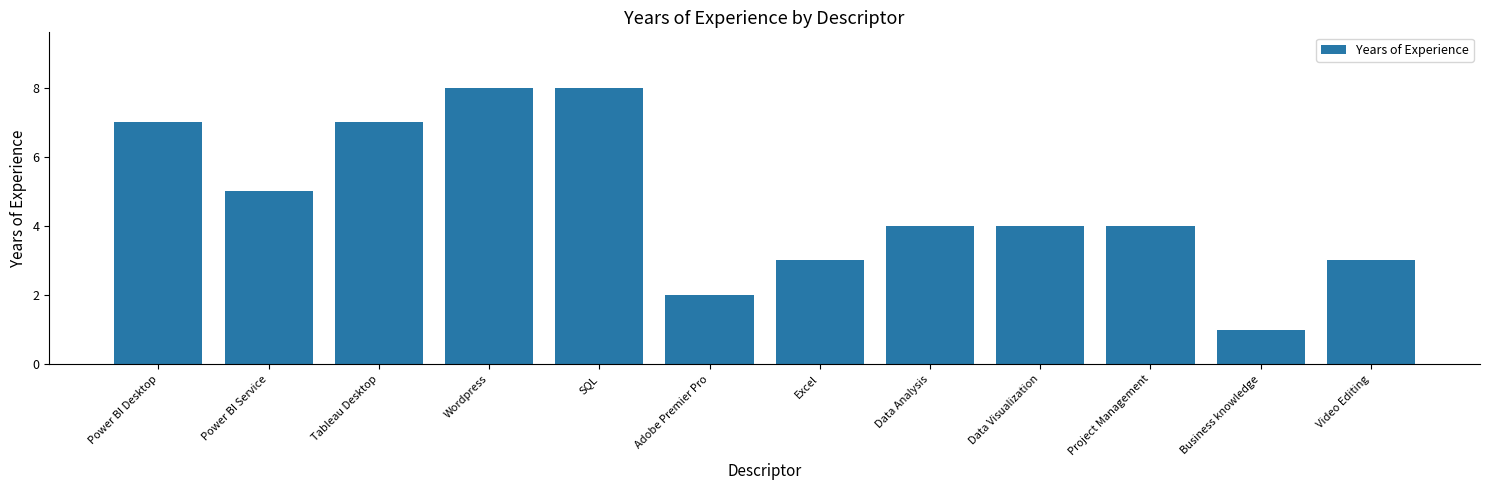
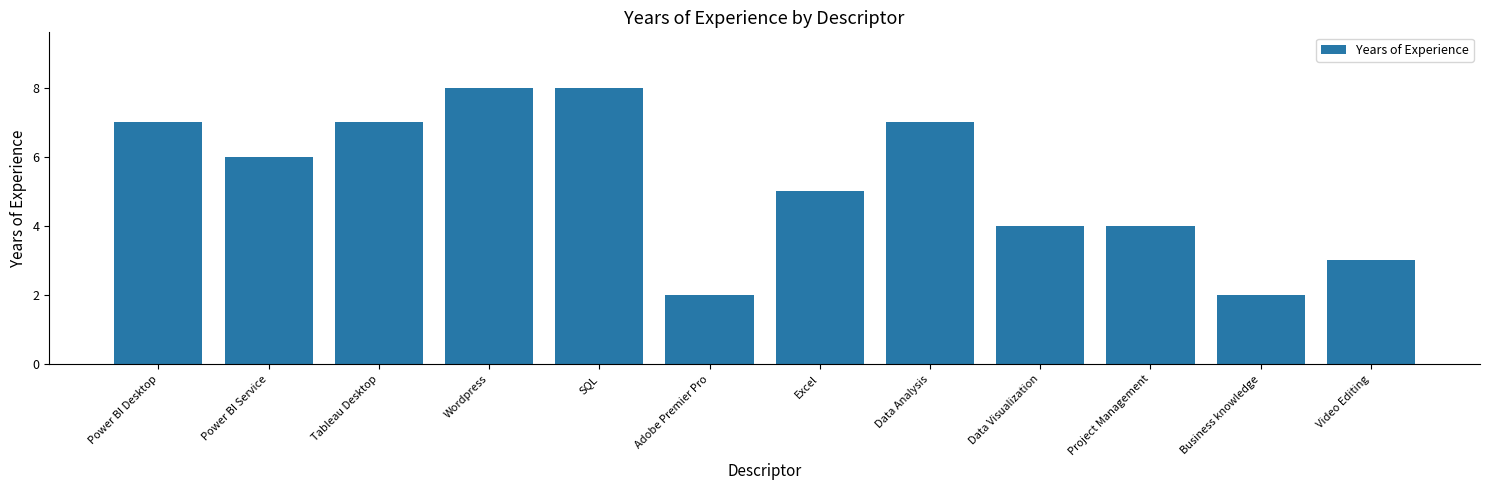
Power BI Service: 5 -> 6
Excel: 3 -> 5
Data Analysis: 4 -> 7
Business knowledge: 1 -> 2
